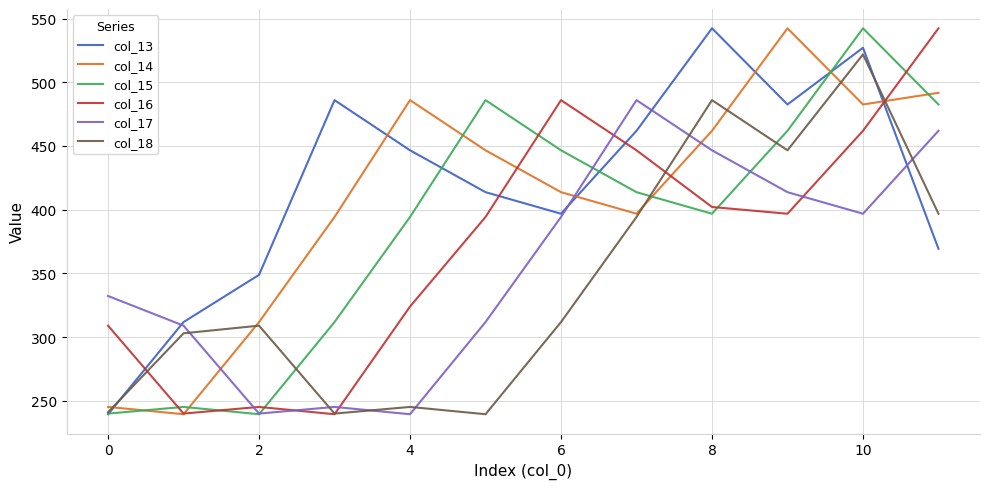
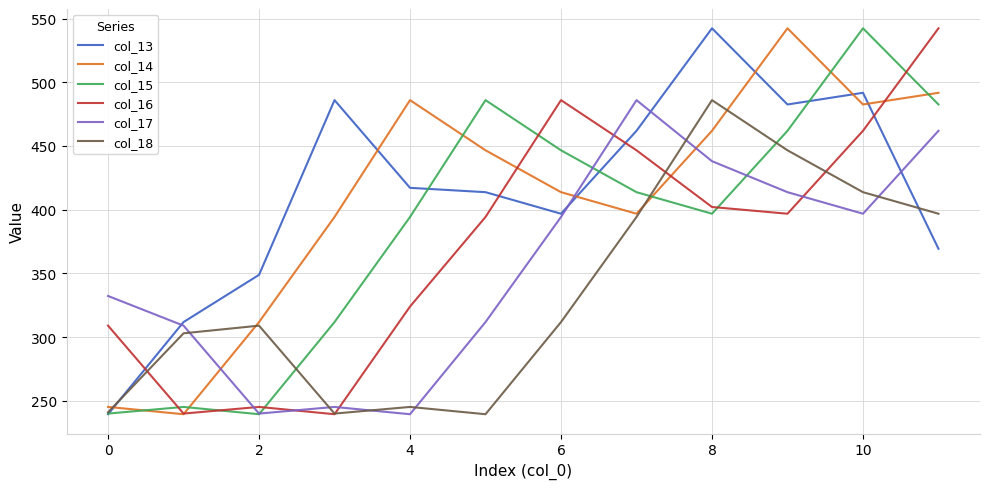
col_13, 4: 447 -> 417
col_17, 8: 447 -> 438
col_13, 10: 527 -> 492
col_18, 10: 522 -> 414
